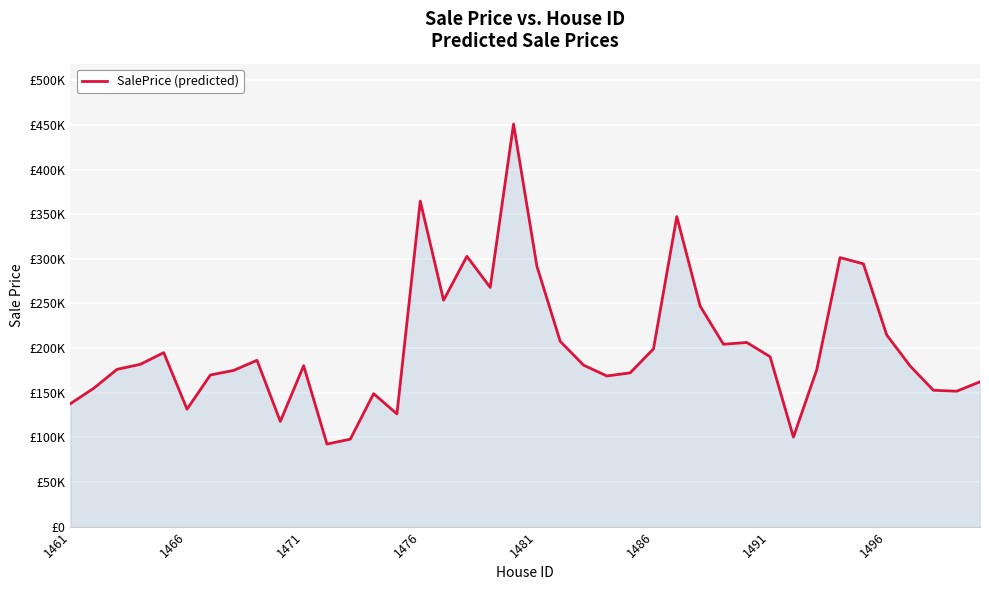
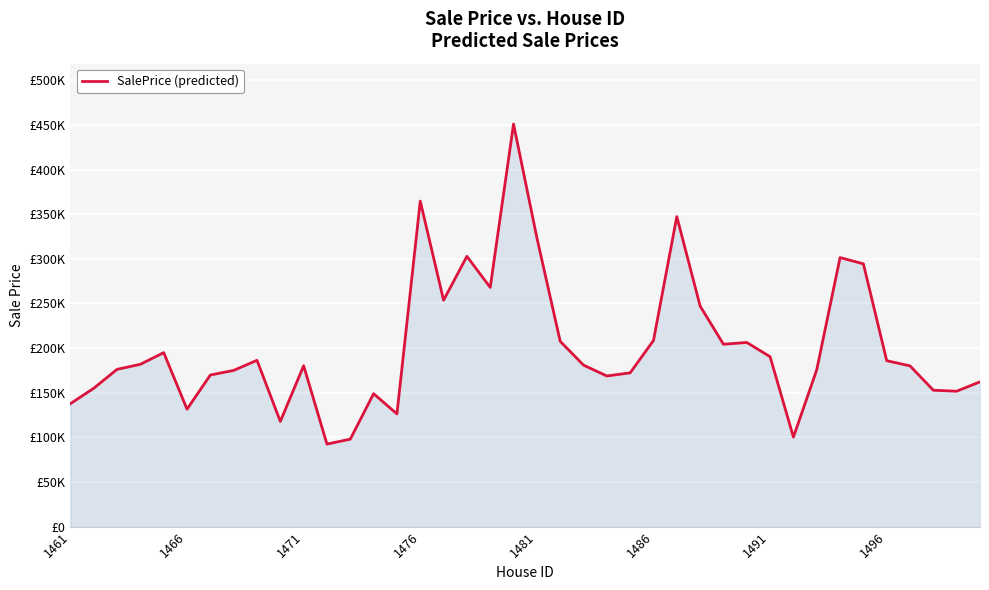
1481: £290000 -> £320000
1486: £200000 -> £210000
1496: £210000 -> £190000
